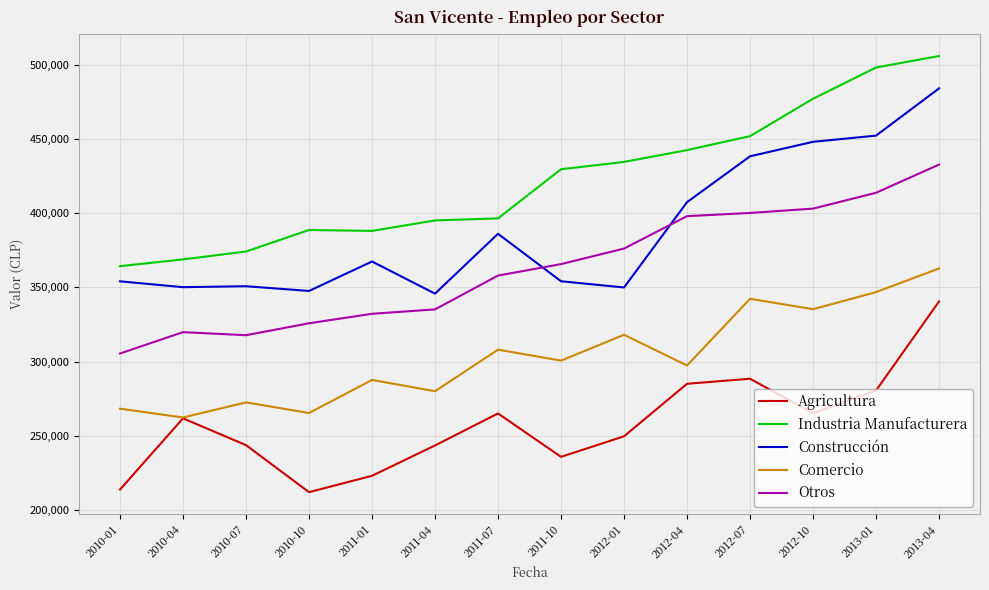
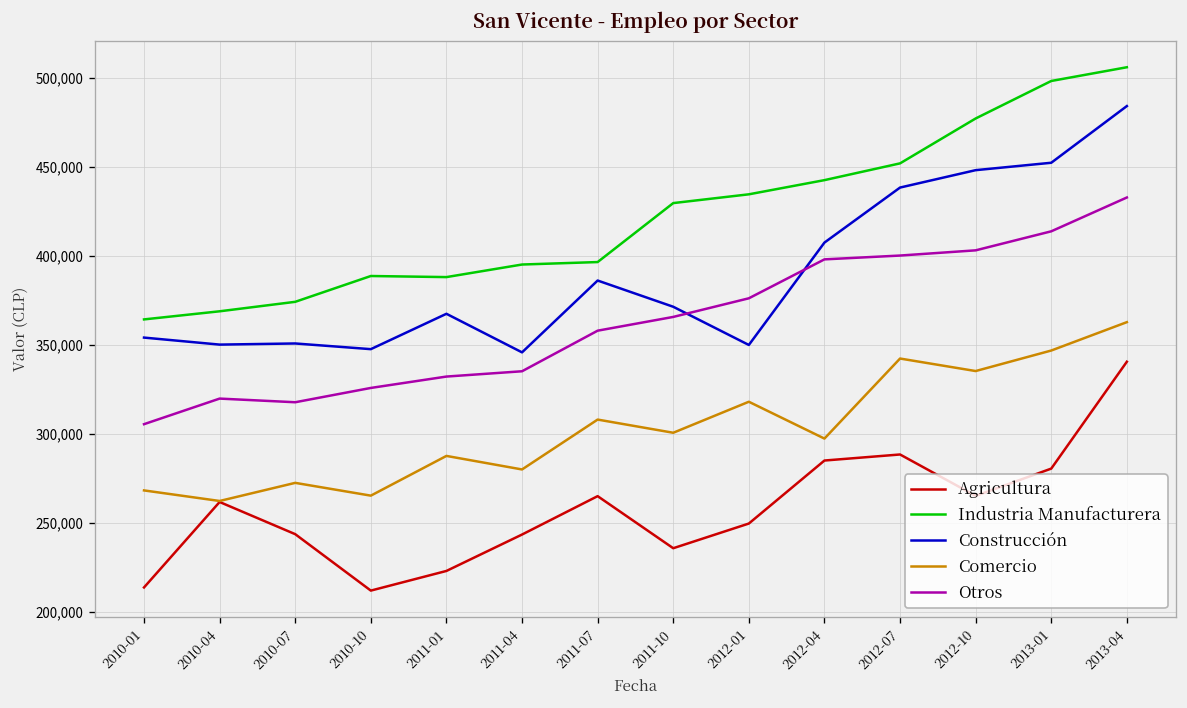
Construcción, 2011-10: 354,000 -> 371,000
